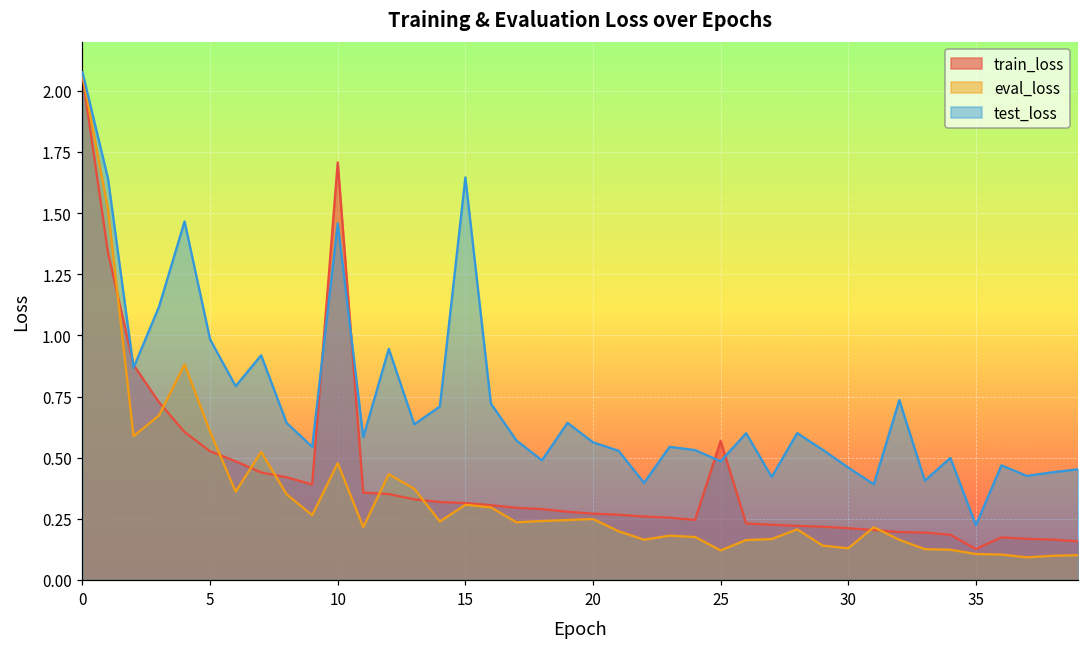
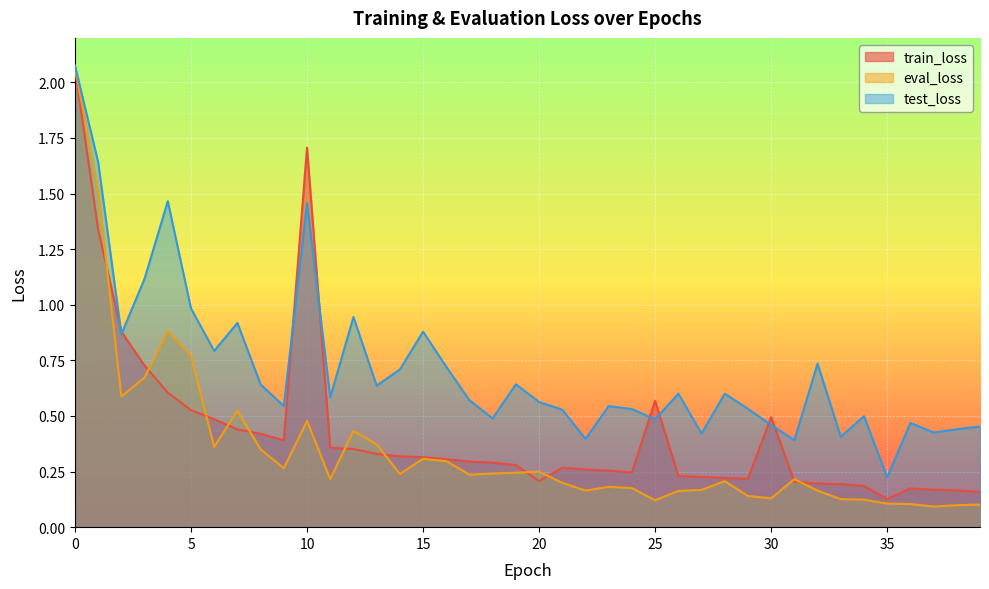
eval_loss, 5: 0.61 -> 0.77
test_loss, 15: 1.65 -> 0.88
train_loss, 20: 0.27 -> 0.21
train_loss, 30: 0.21 -> 0.49
